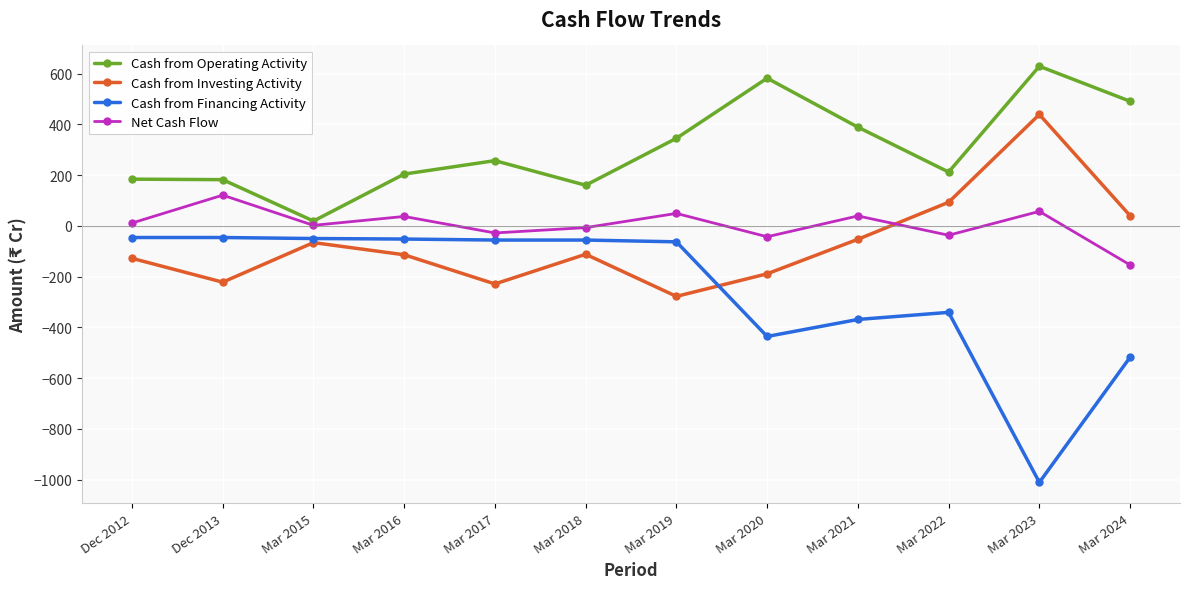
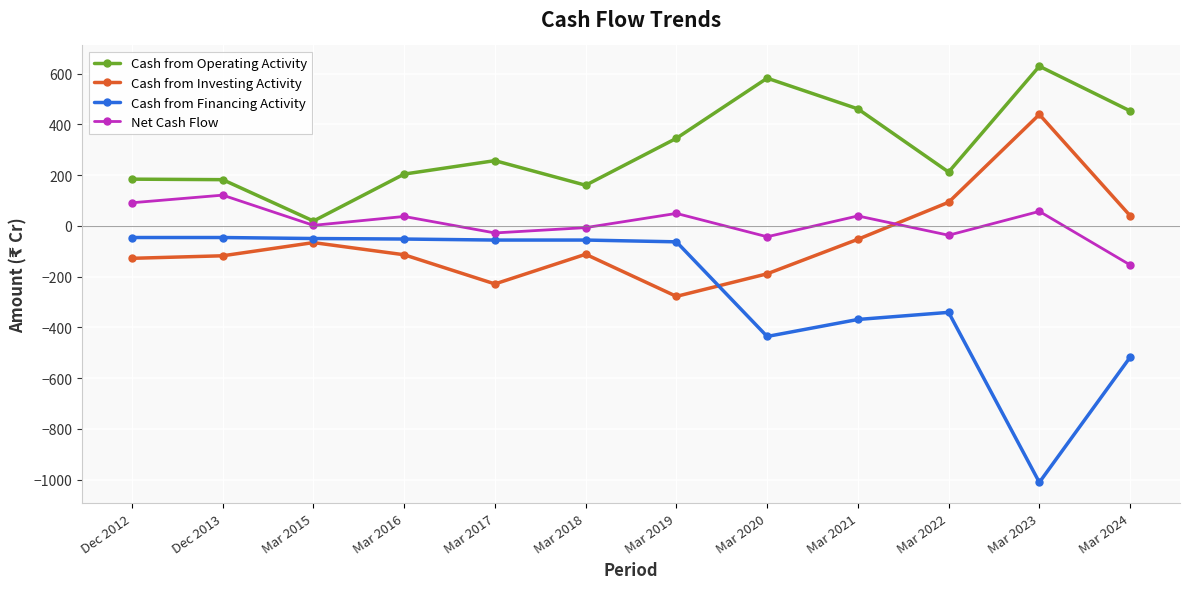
Net Cash Flow, Dec 2012: 10 -> 90
Cash from Investing Activity, Dec 2013: -220 -> -120
Cash from Operating Activity, Mar 2021: 390 -> 460
Cash from Operating Activity, Mar 2024: 490 -> 450
